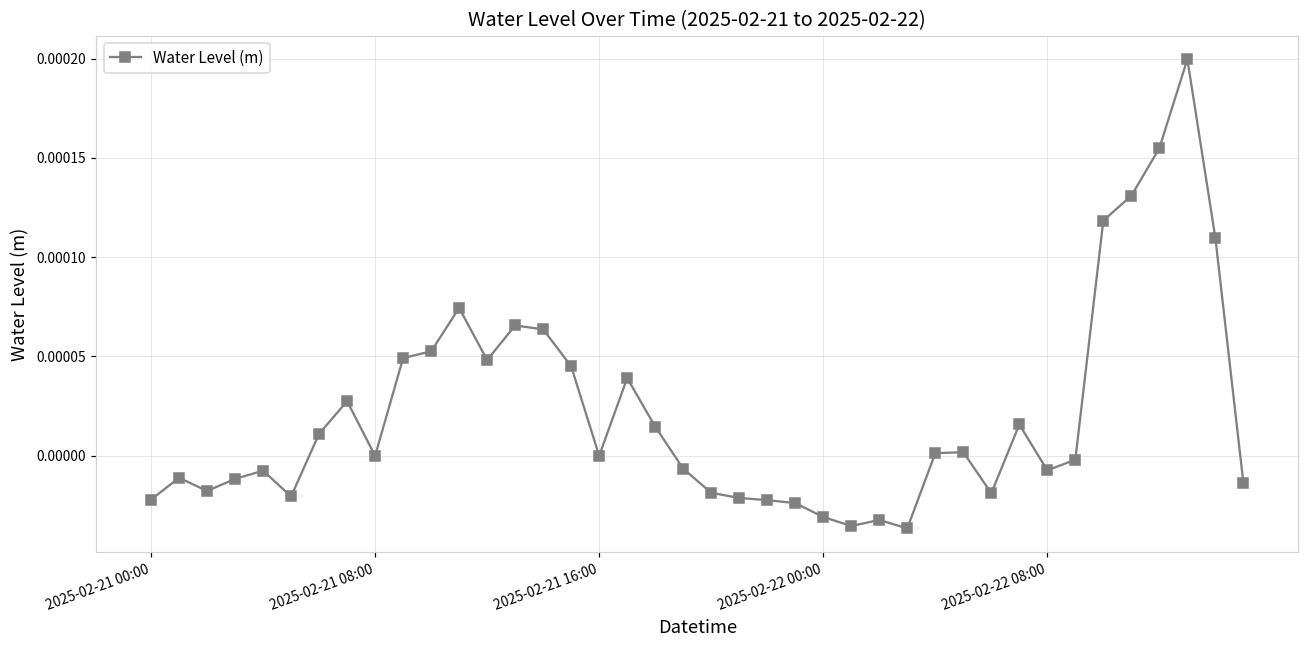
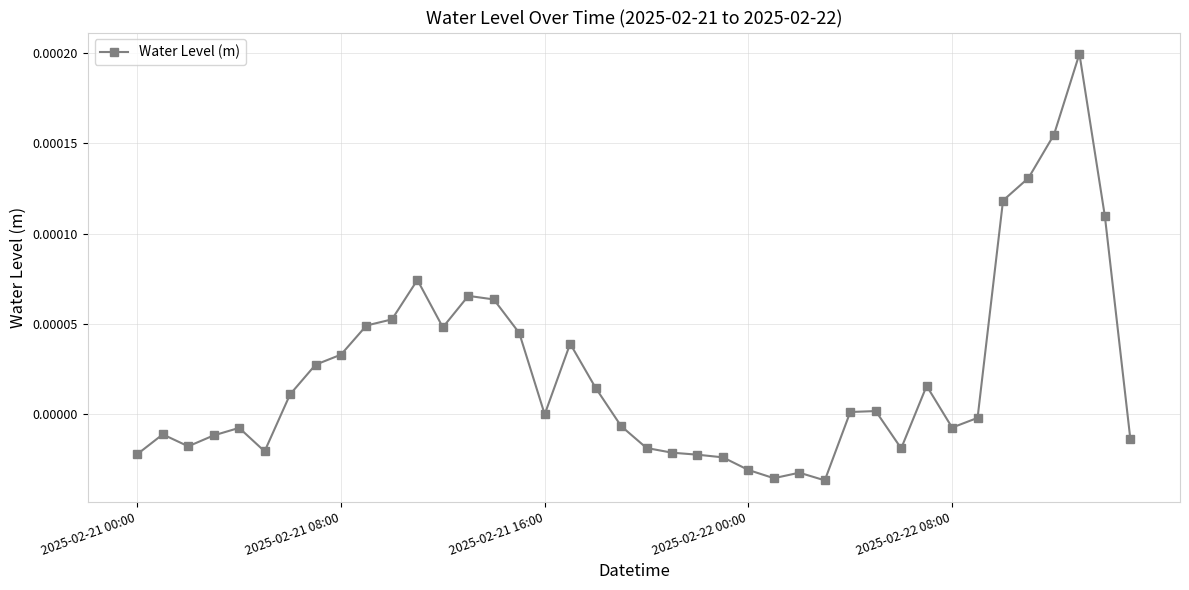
2025-02-21 08:00: 0.00000 -> 0.00003
